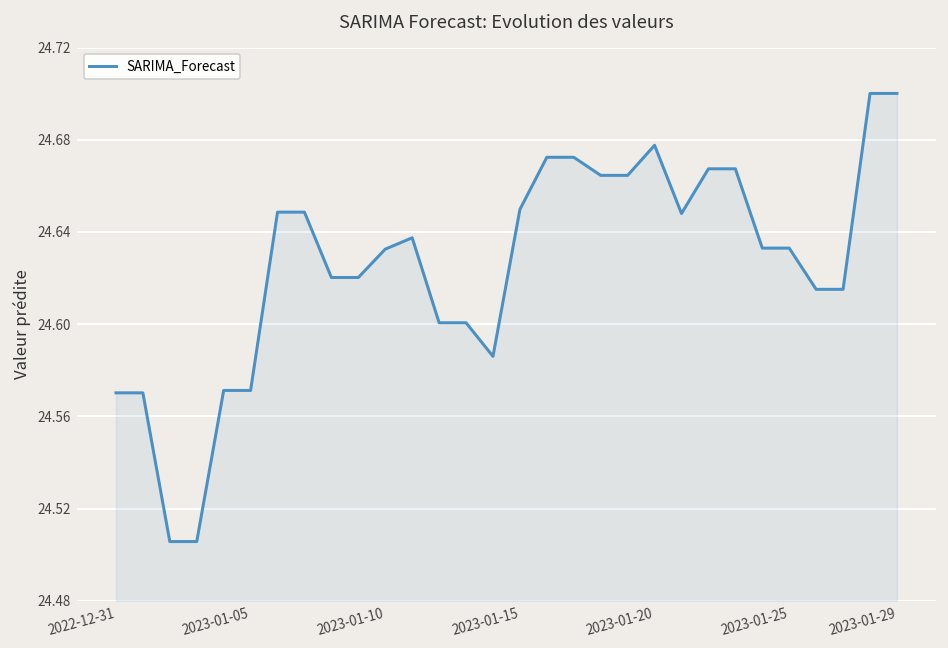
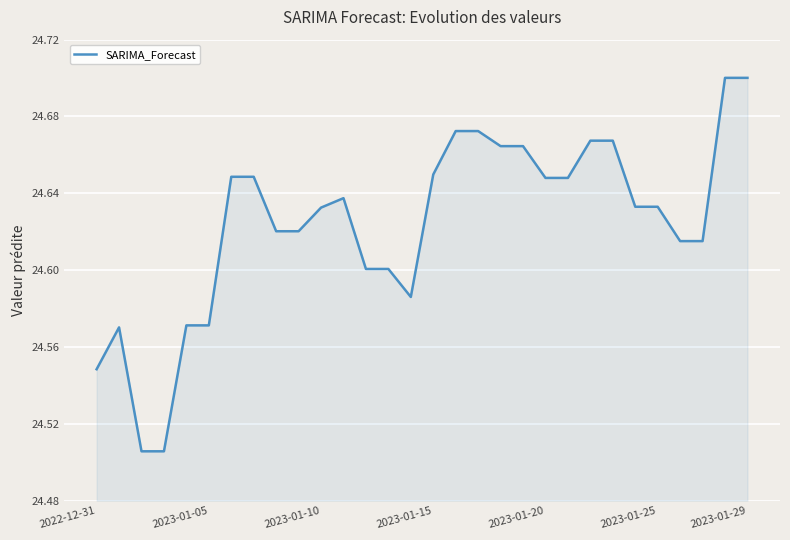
2022-12-31: 24.570 -> 24.548
2023-01-20: 24.678 -> 24.648
